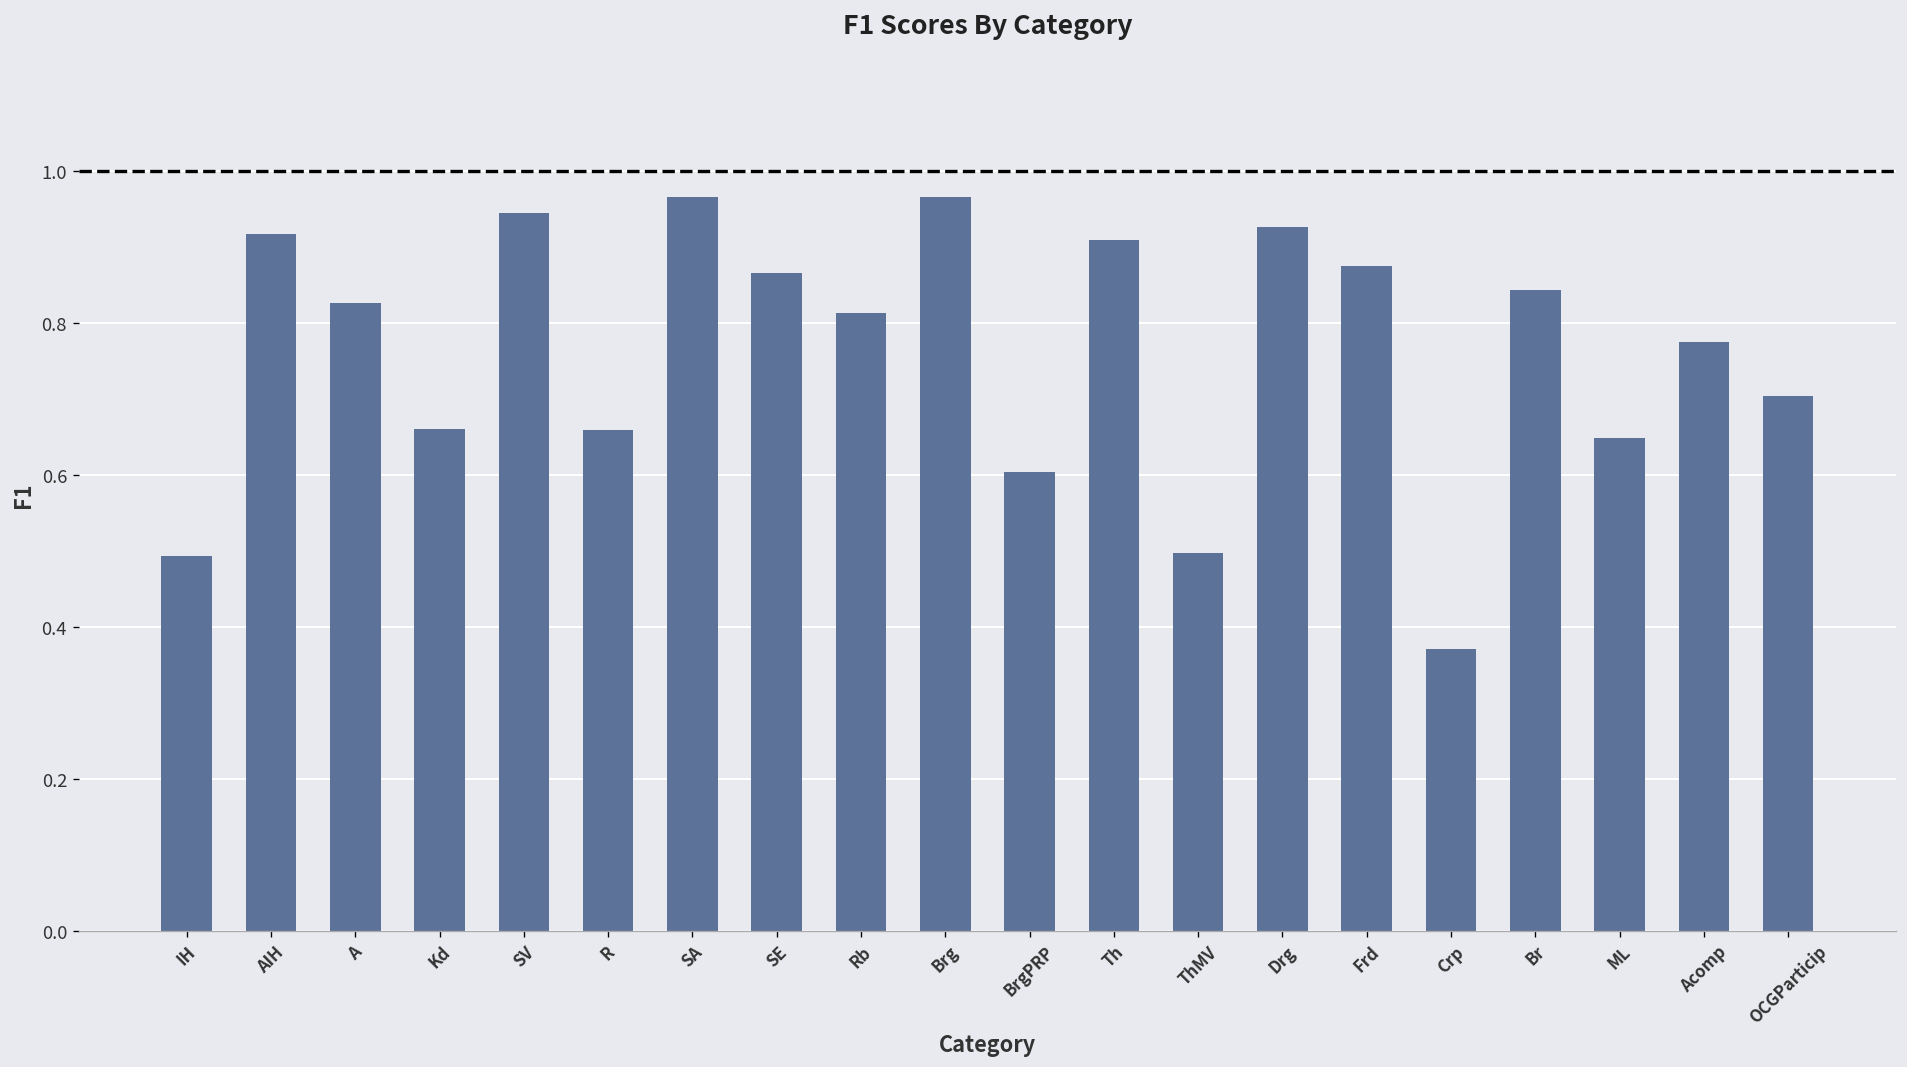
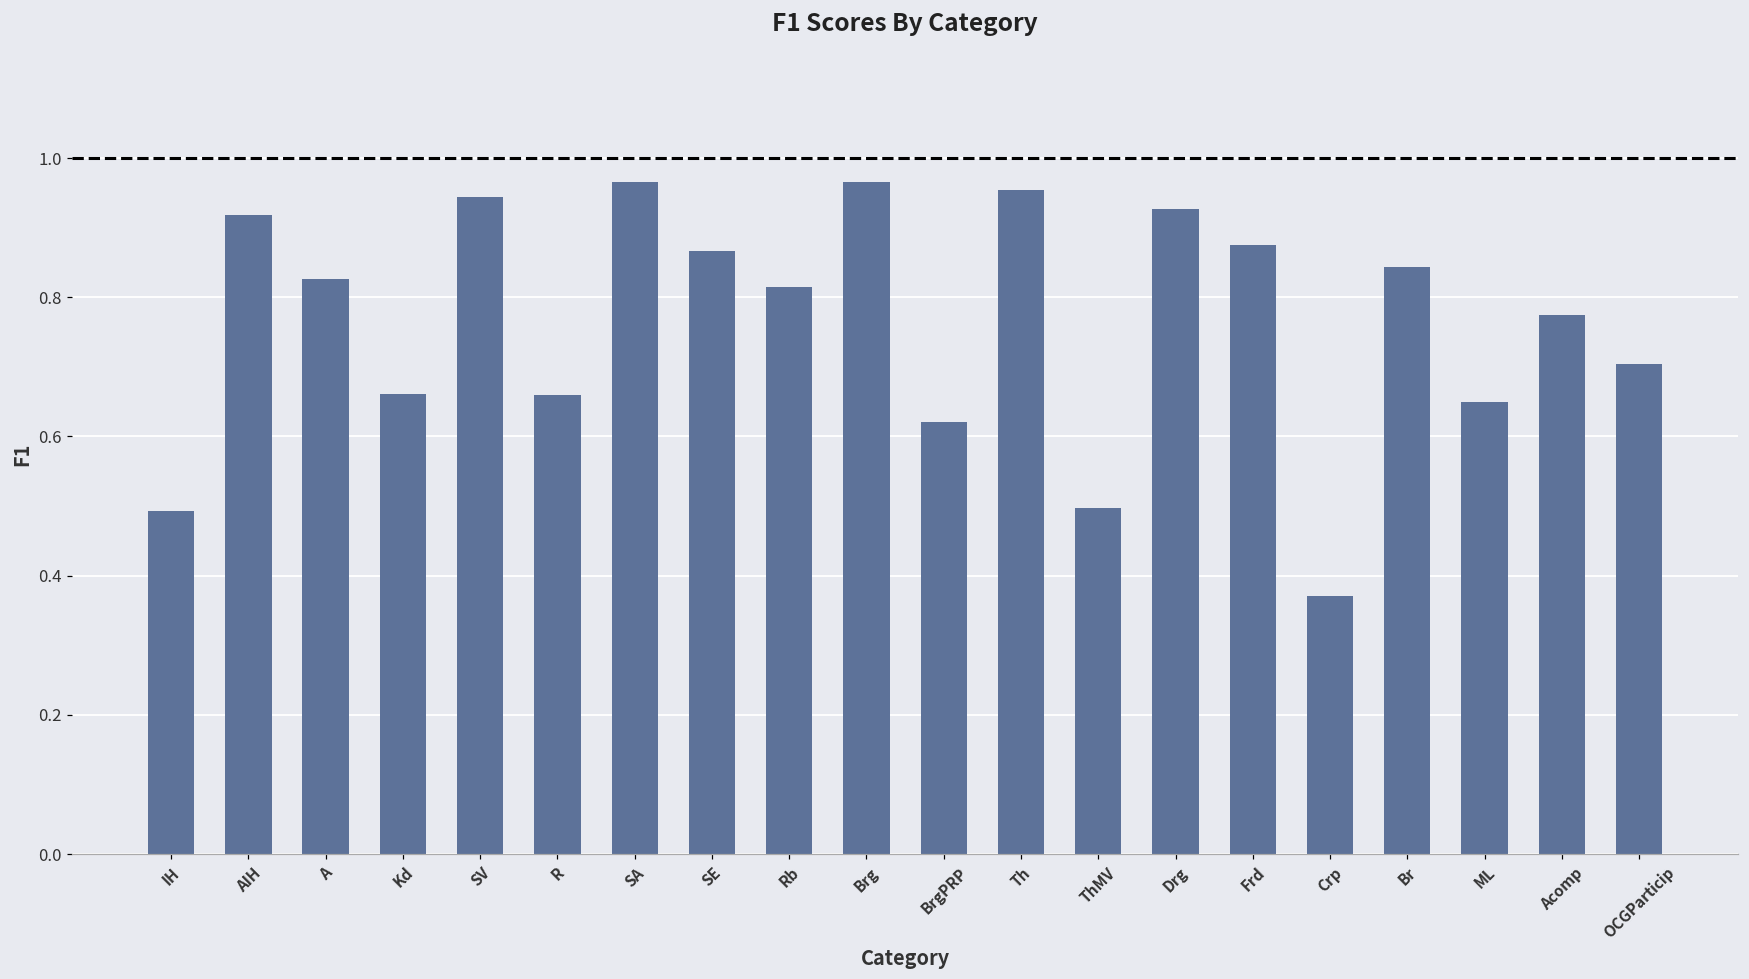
BrgPRP: 0.60 -> 0.62
Th: 0.91 -> 0.95
